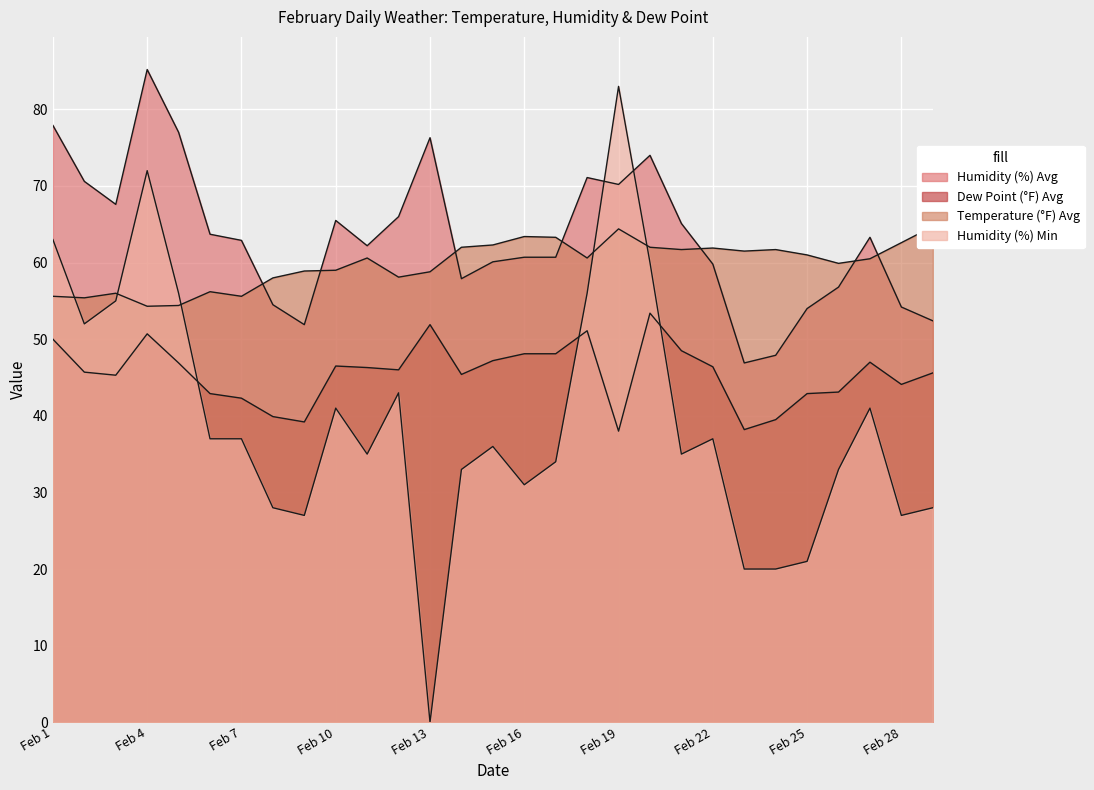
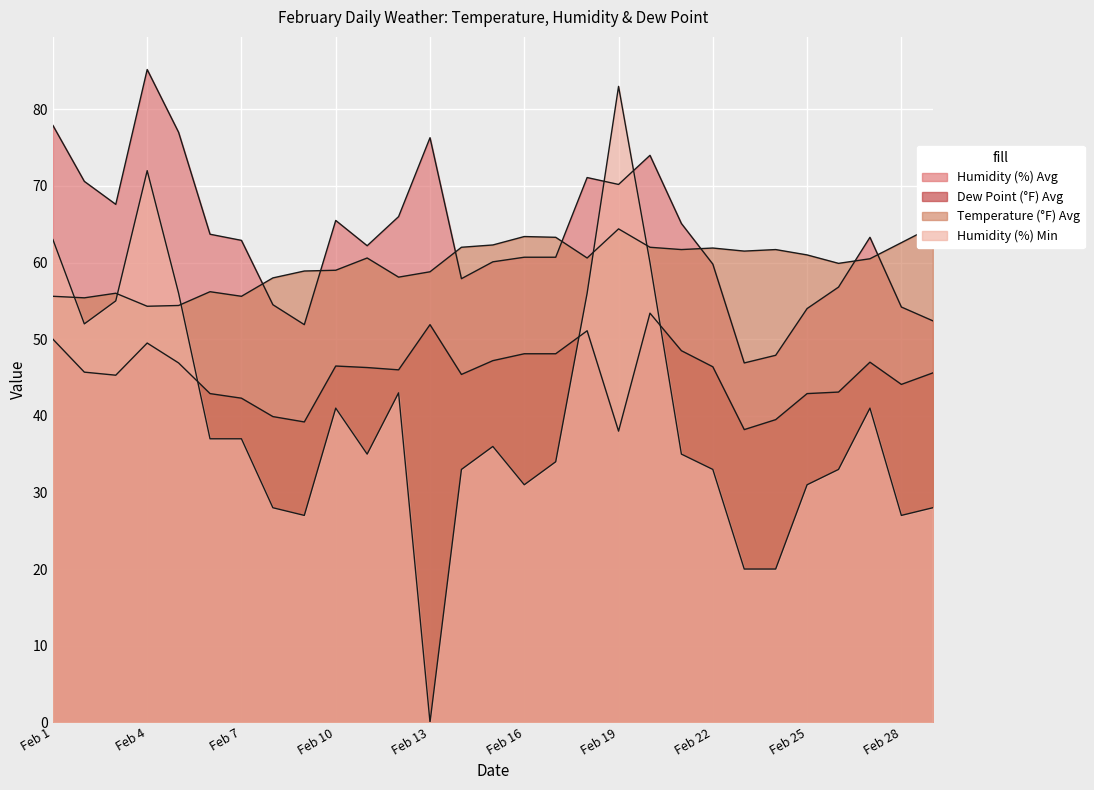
Dew Point (°F) Avg, Feb 4: 51 -> 50
Humidity (%) Min, Feb 22: 37 -> 33
Humidity (%) Min, Feb 25: 21 -> 31
